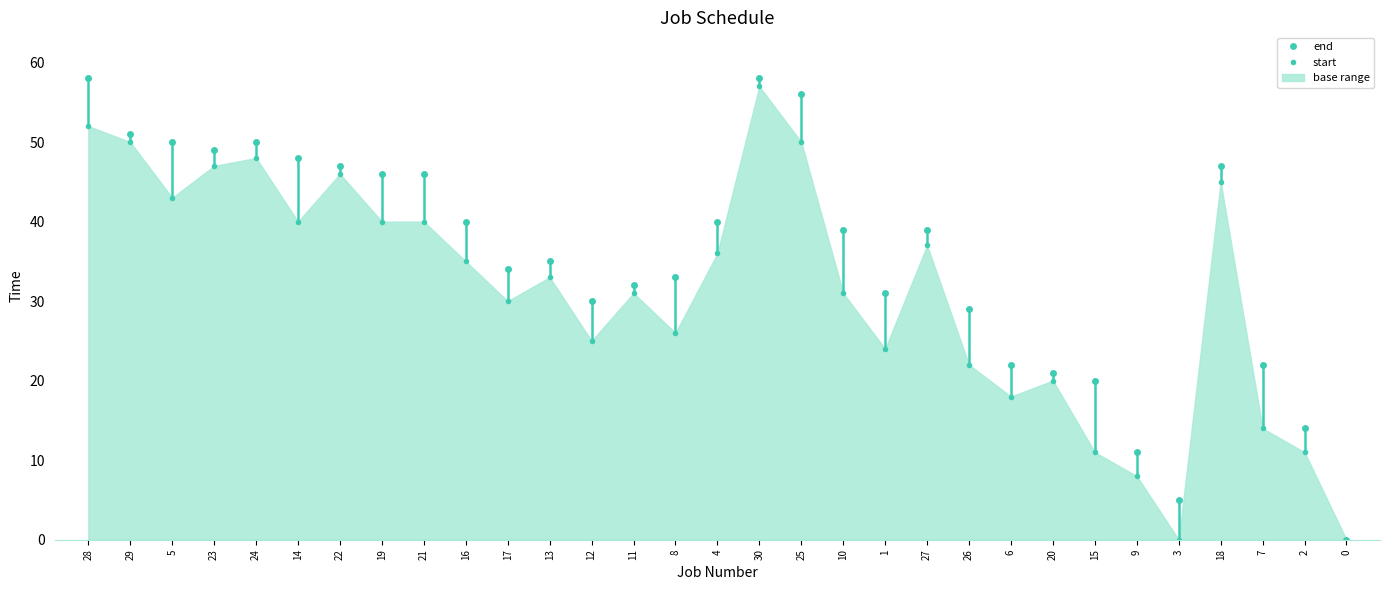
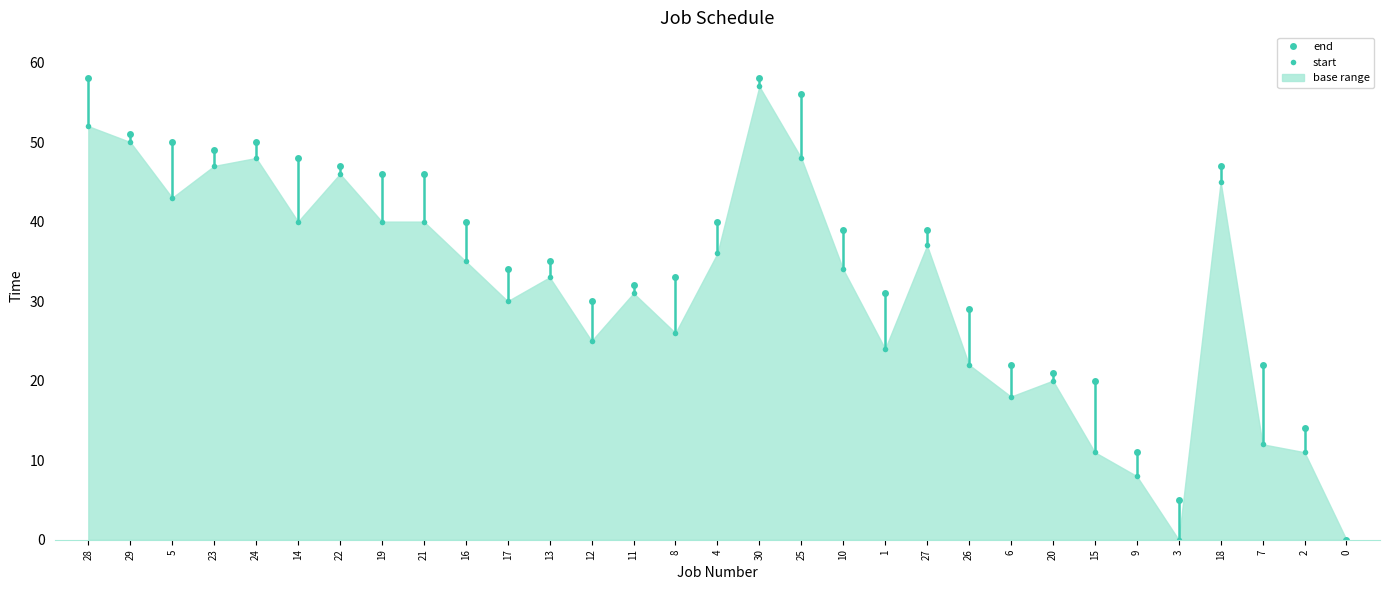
base range, 25: 50 -> 48
base range, 10: 31 -> 34
base range, 7: 14 -> 12
